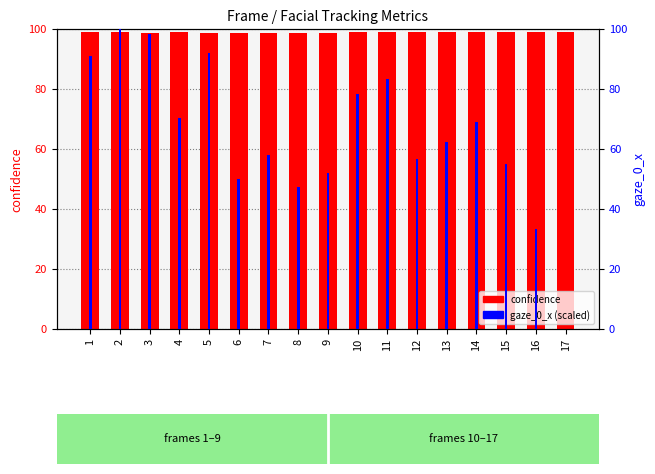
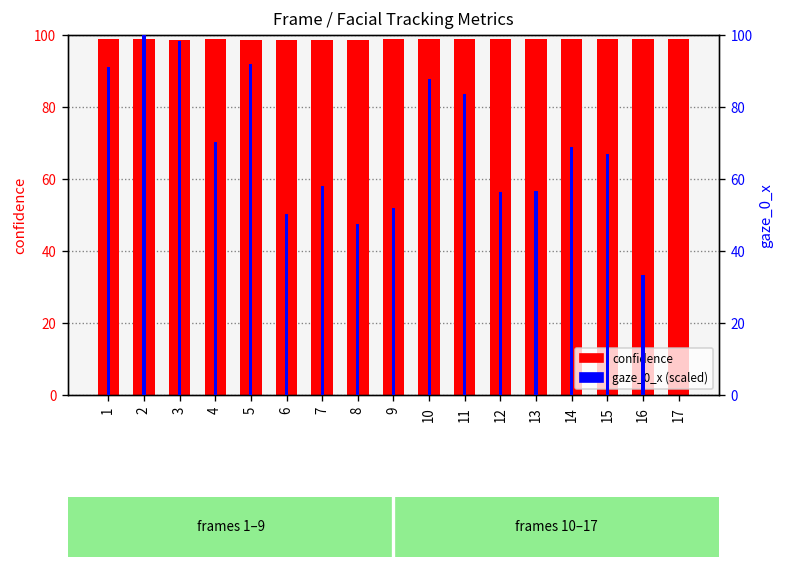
gaze_0_x (scaled), 10: 78 -> 88
gaze_0_x (scaled), 13: 62 -> 57
gaze_0_x (scaled), 15: 55 -> 67
